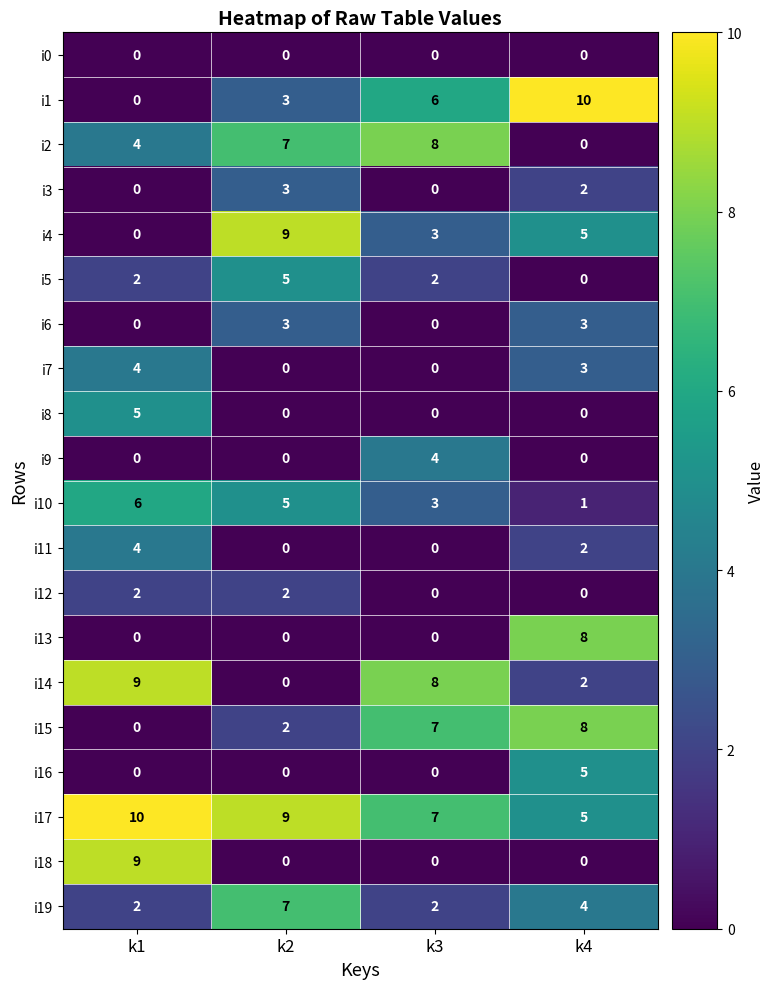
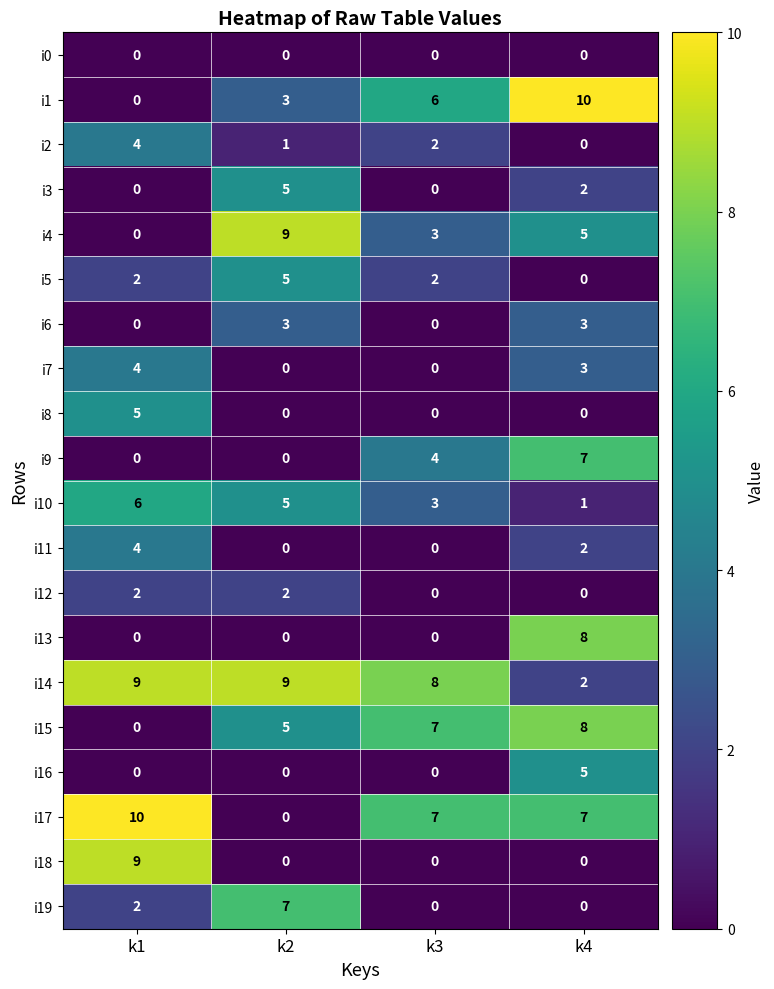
i2, k2: 7 -> 1
i2, k3: 8 -> 2
i3, k2: 3 -> 5
i9, k4: 0 -> 7
i14, k2: 0 -> 9
i15, k2: 2 -> 5
i17, k2: 9 -> 0
i17, k4: 5 -> 7
i19, k3: 2 -> 0
i19, k4: 4 -> 0
